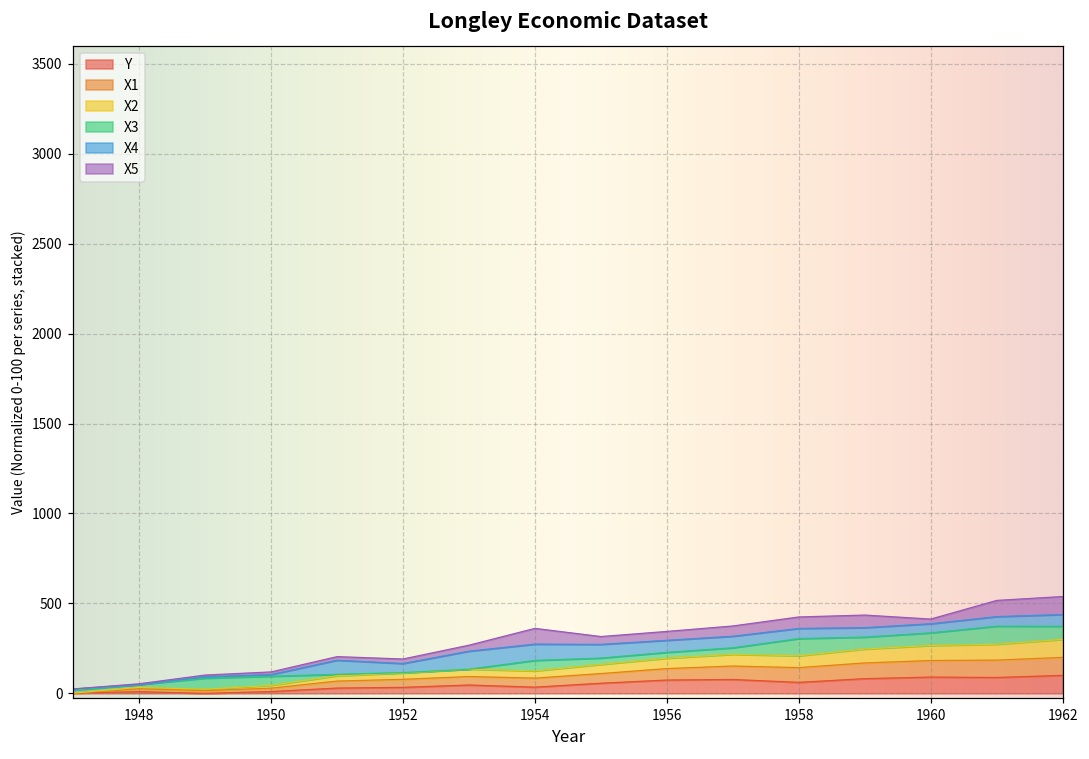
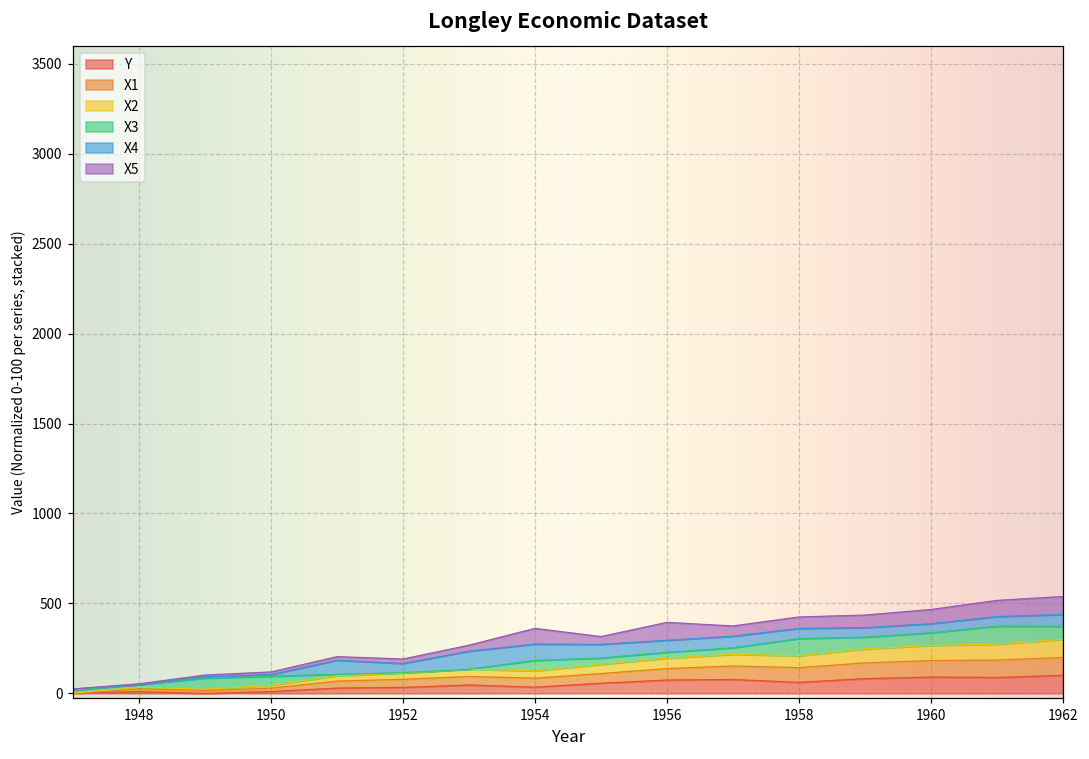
X5, 1956: 50 -> 100
X5, 1960: 30 -> 80
